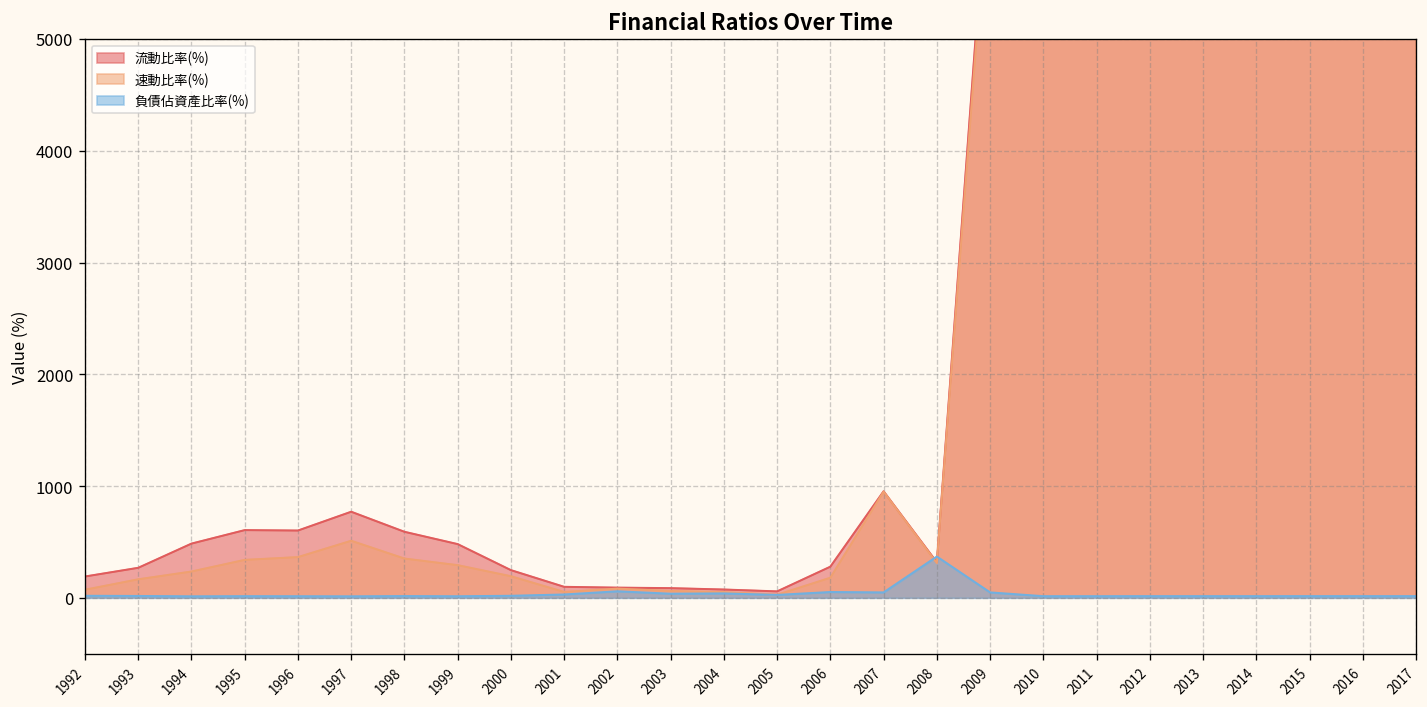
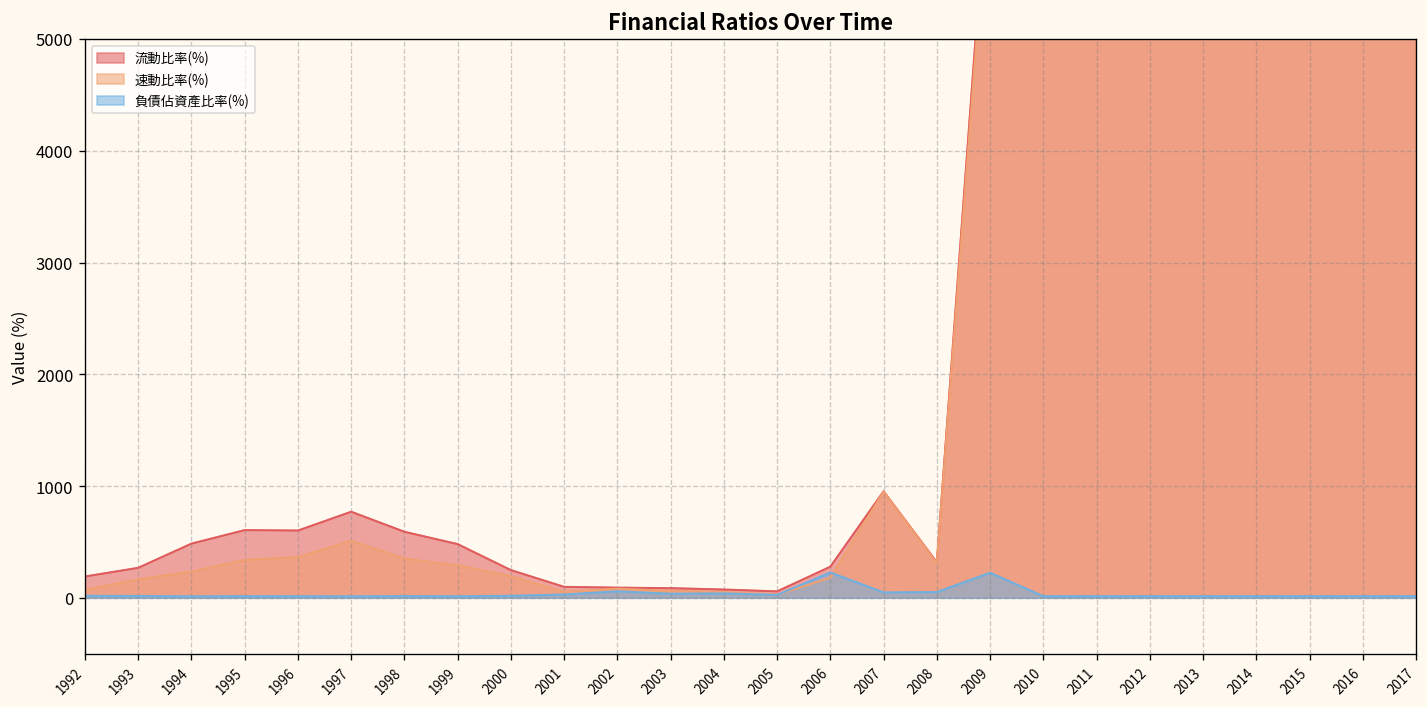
負債佔資產比率(%), 2006: 100 -> 200
負債佔資產比率(%), 2008: 400 -> 100
負債佔資產比率(%), 2009: 0 -> 200
